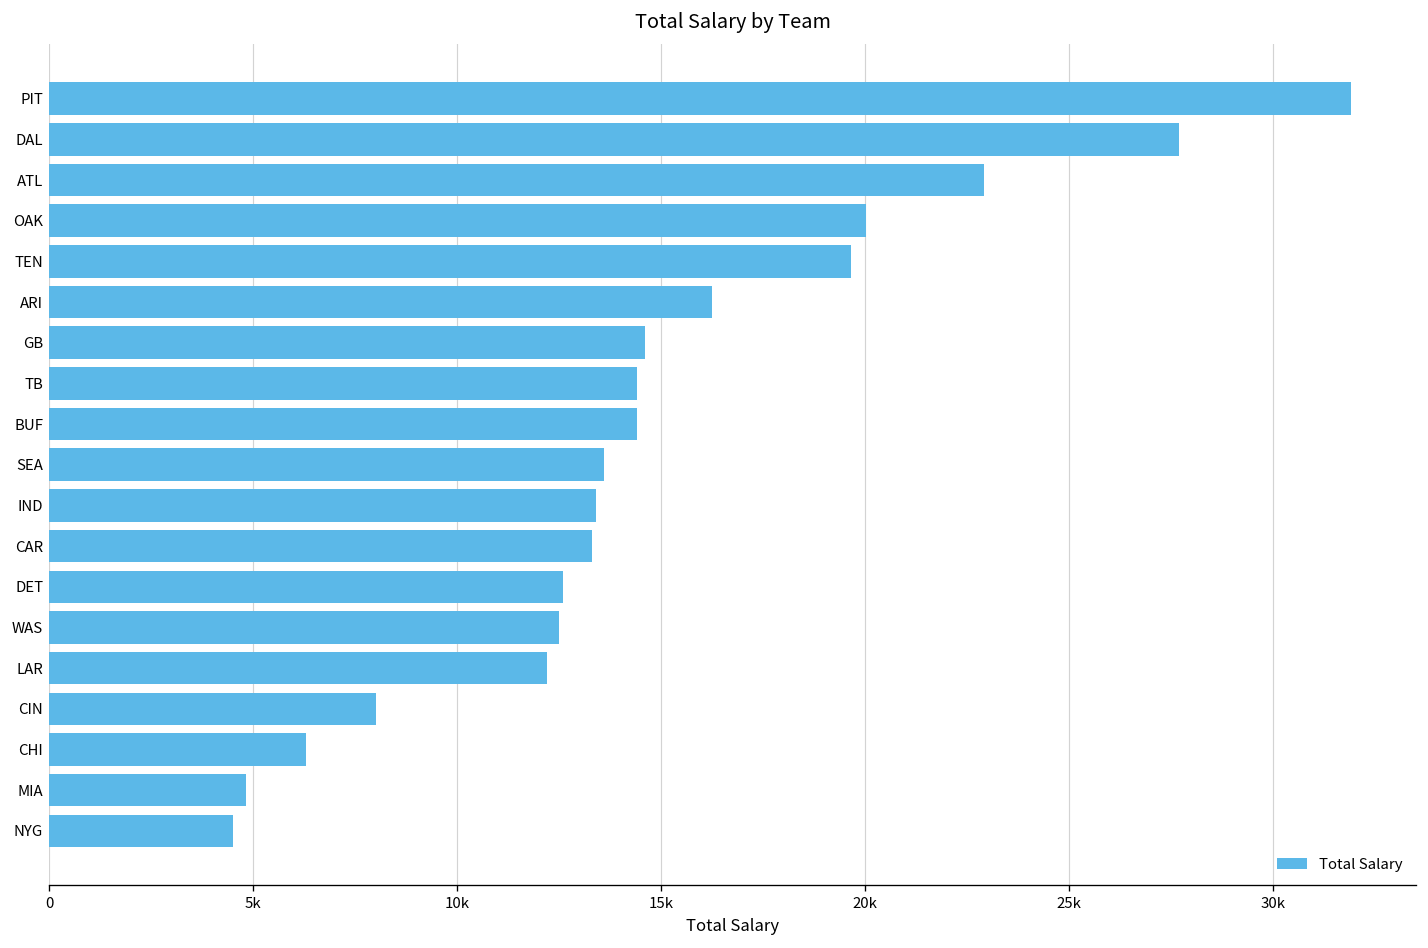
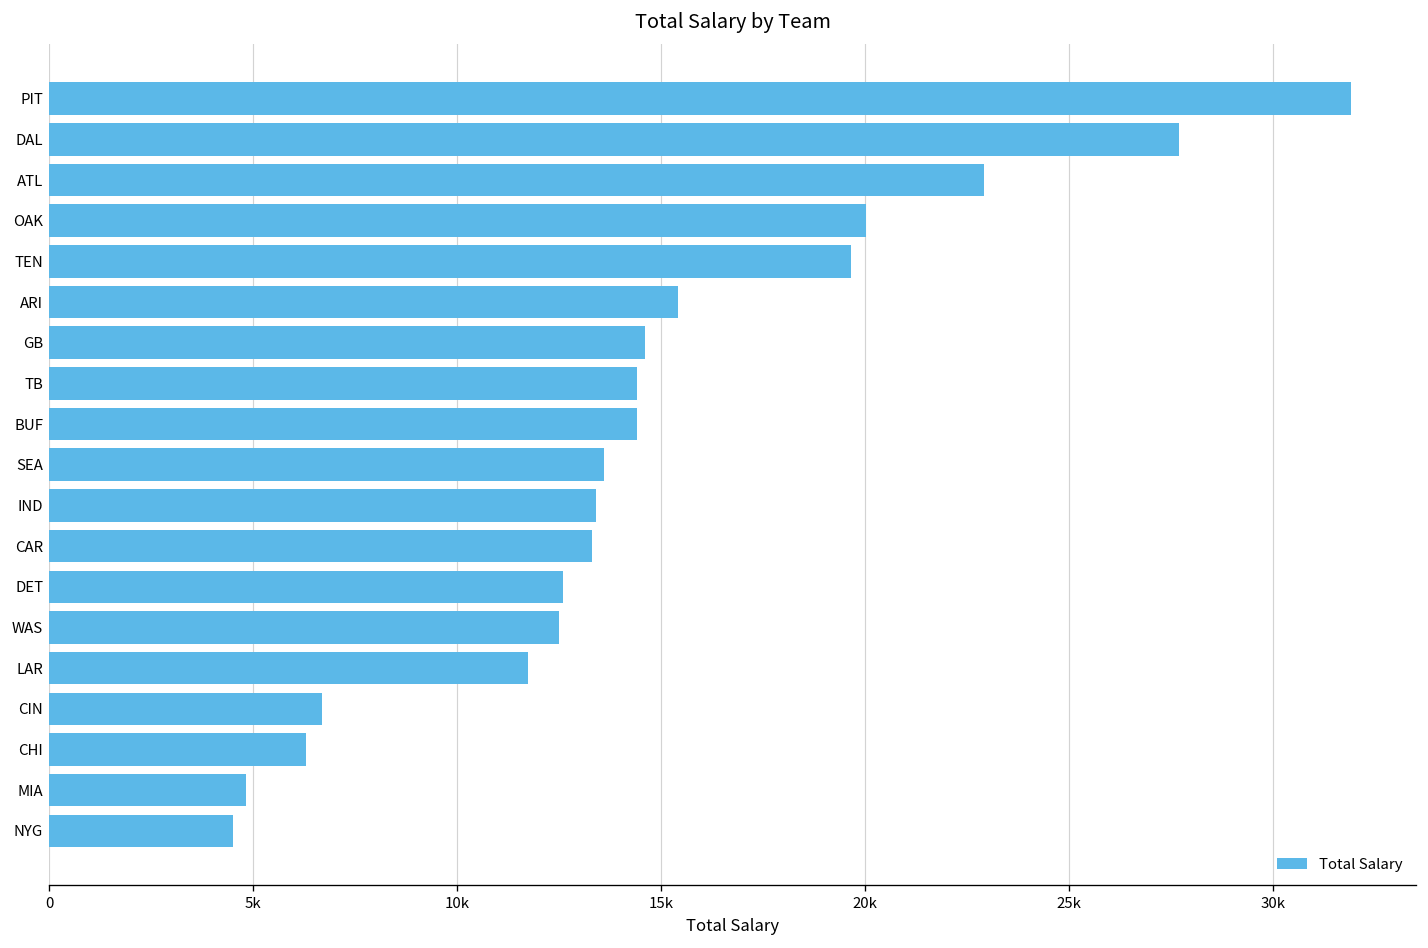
ARI: 16200 -> 15400
LAR: 12200 -> 11700
CIN: 8000 -> 6700
